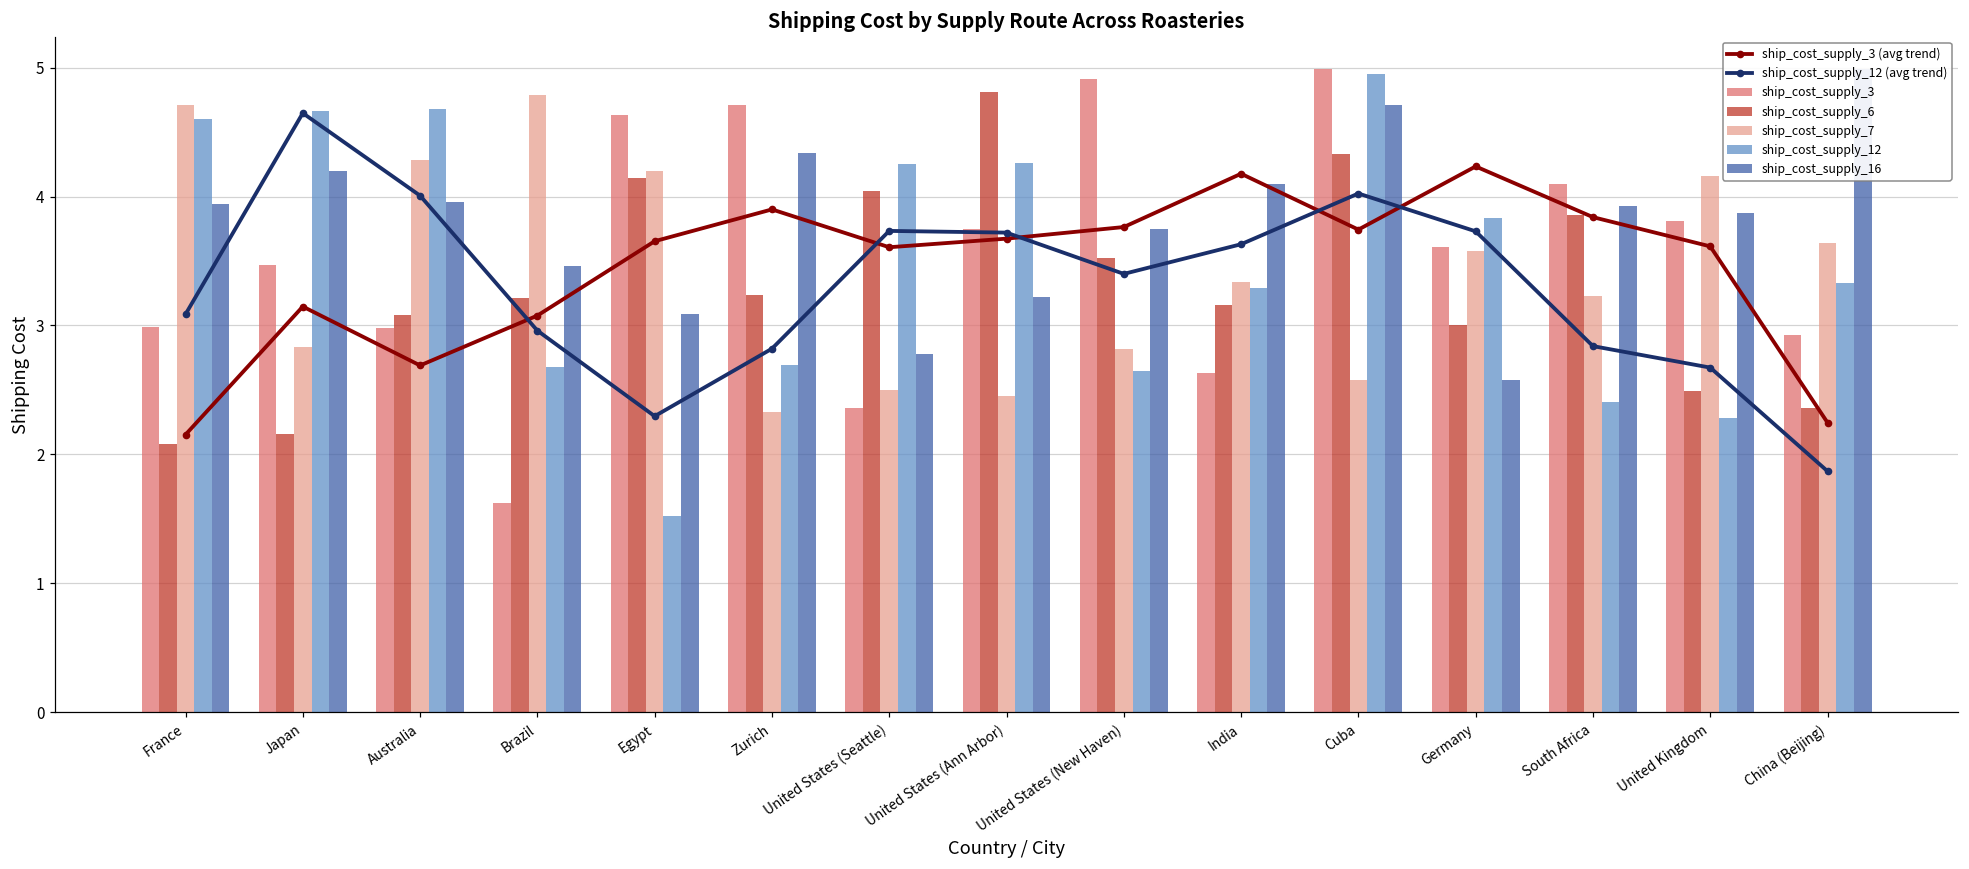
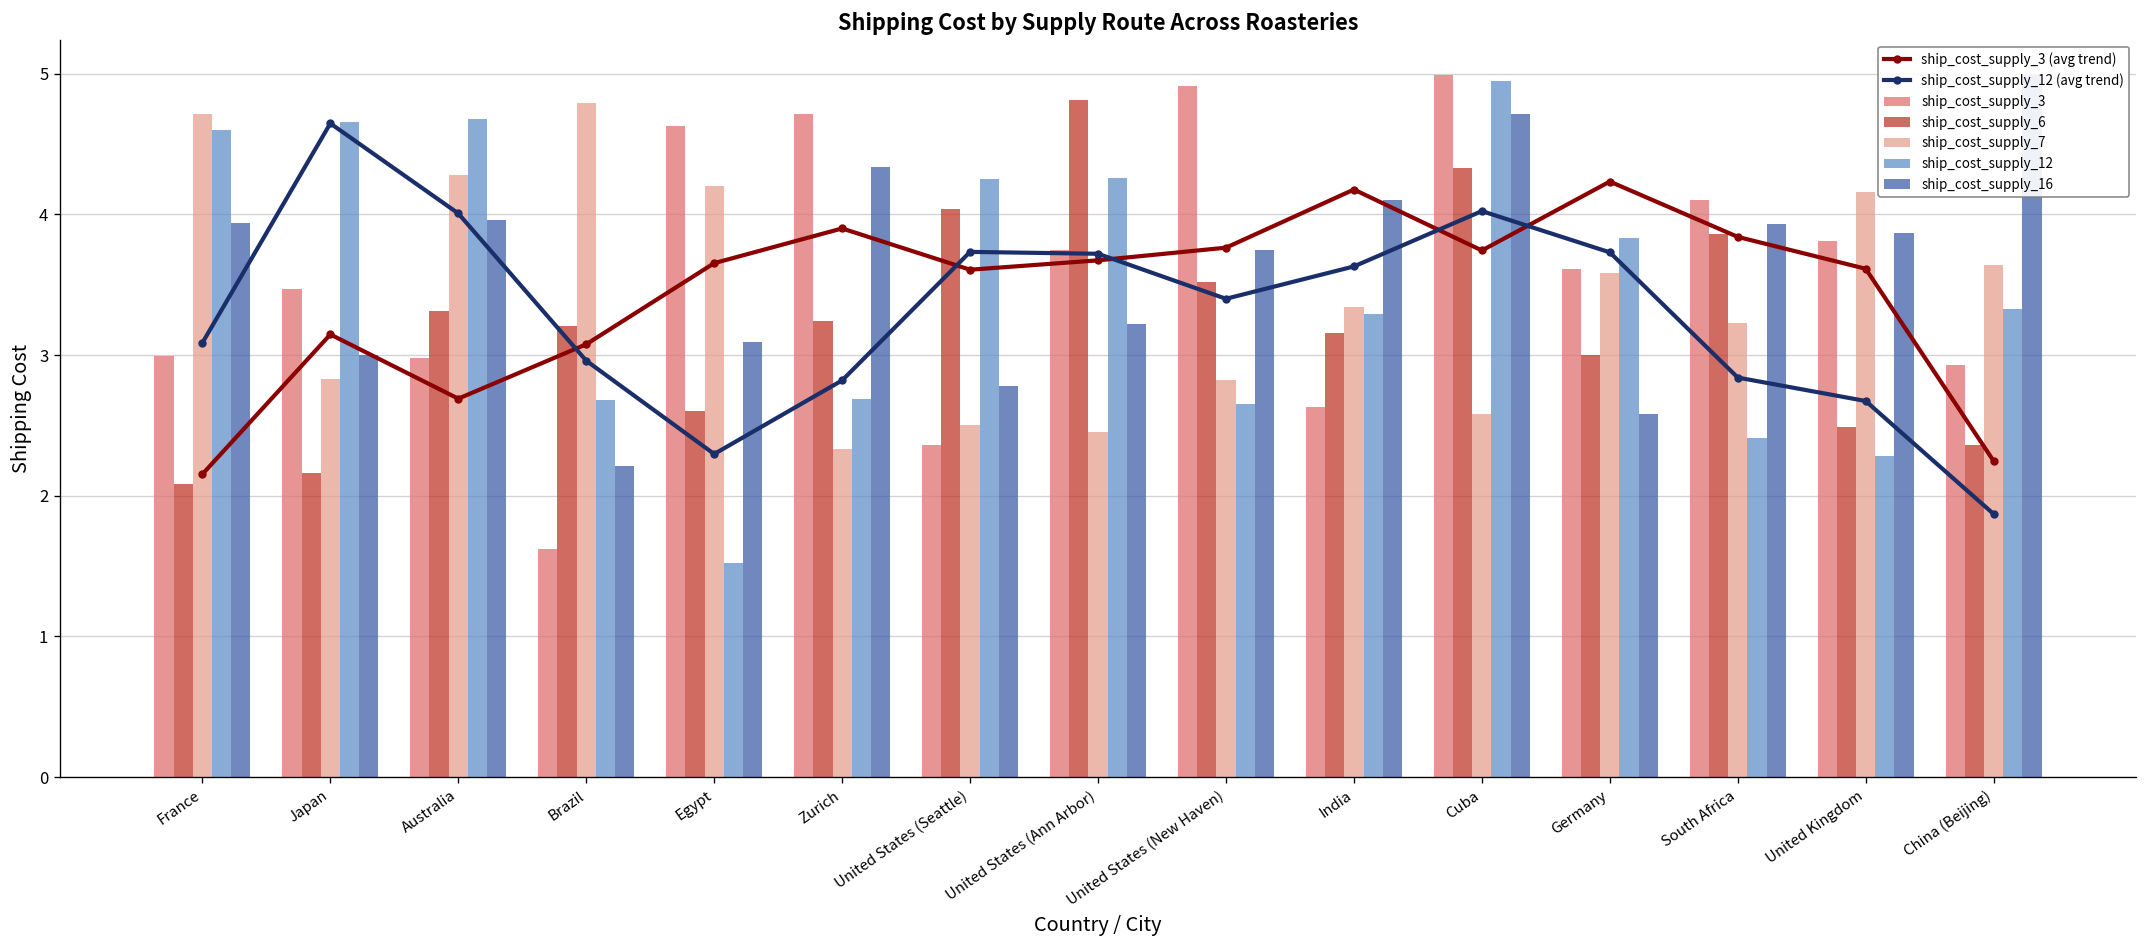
ship_cost_supply_16, Japan: 4.2 -> 3.0
ship_cost_supply_6, Australia: 3.08 -> 3.31
ship_cost_supply_16, Brazil: 3.46 -> 2.21
ship_cost_supply_6, Egypt: 4.14 -> 2.60
